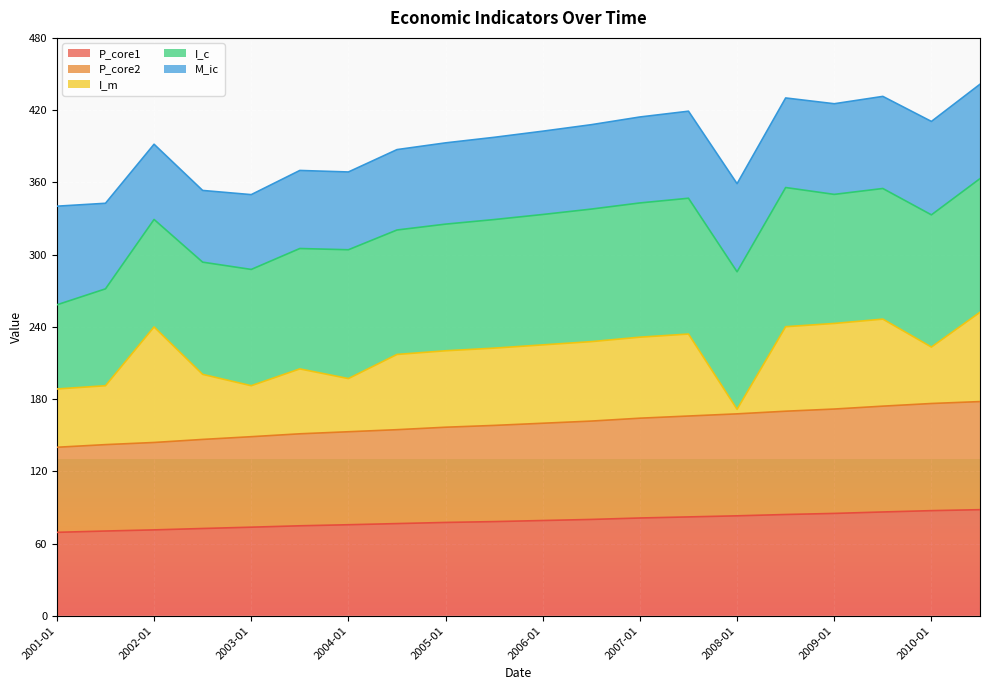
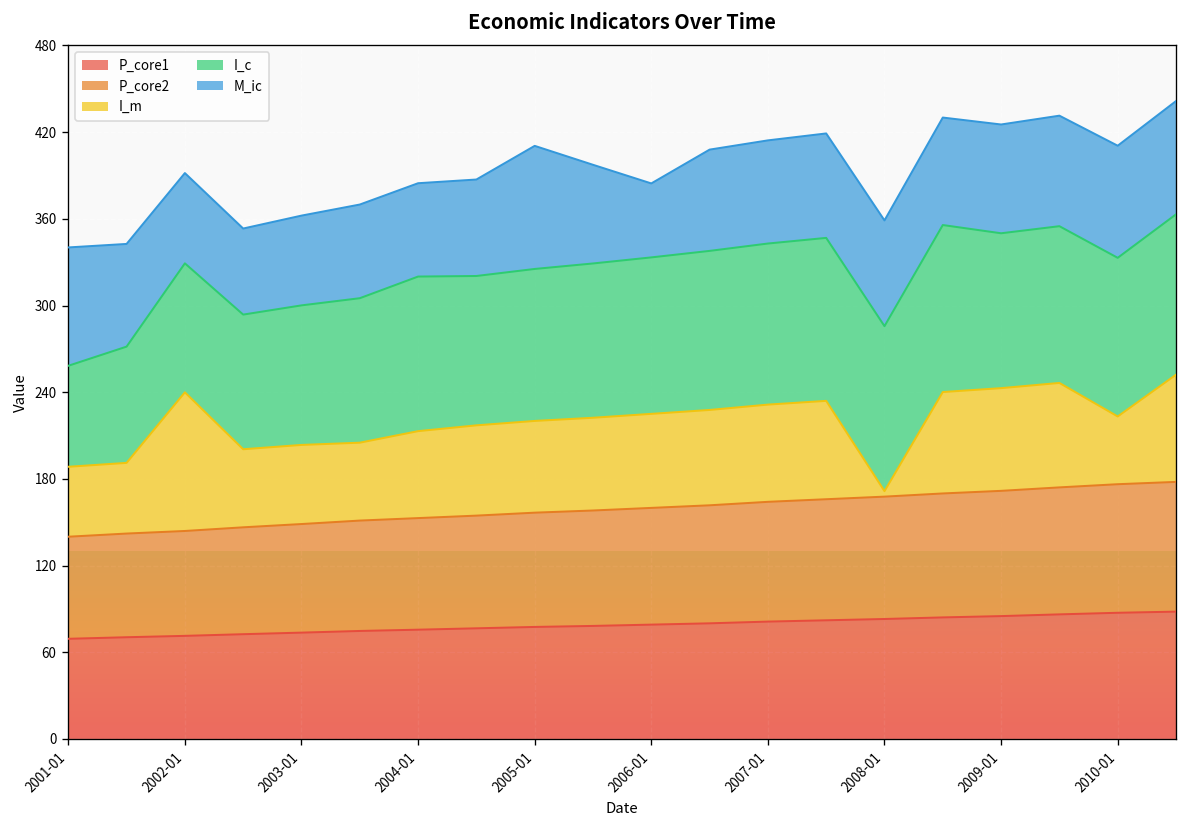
I_m, 2003-01: 42 -> 55
I_m, 2004-01: 44 -> 60
M_ic, 2005-01: 68 -> 85
M_ic, 2006-01: 69 -> 51
